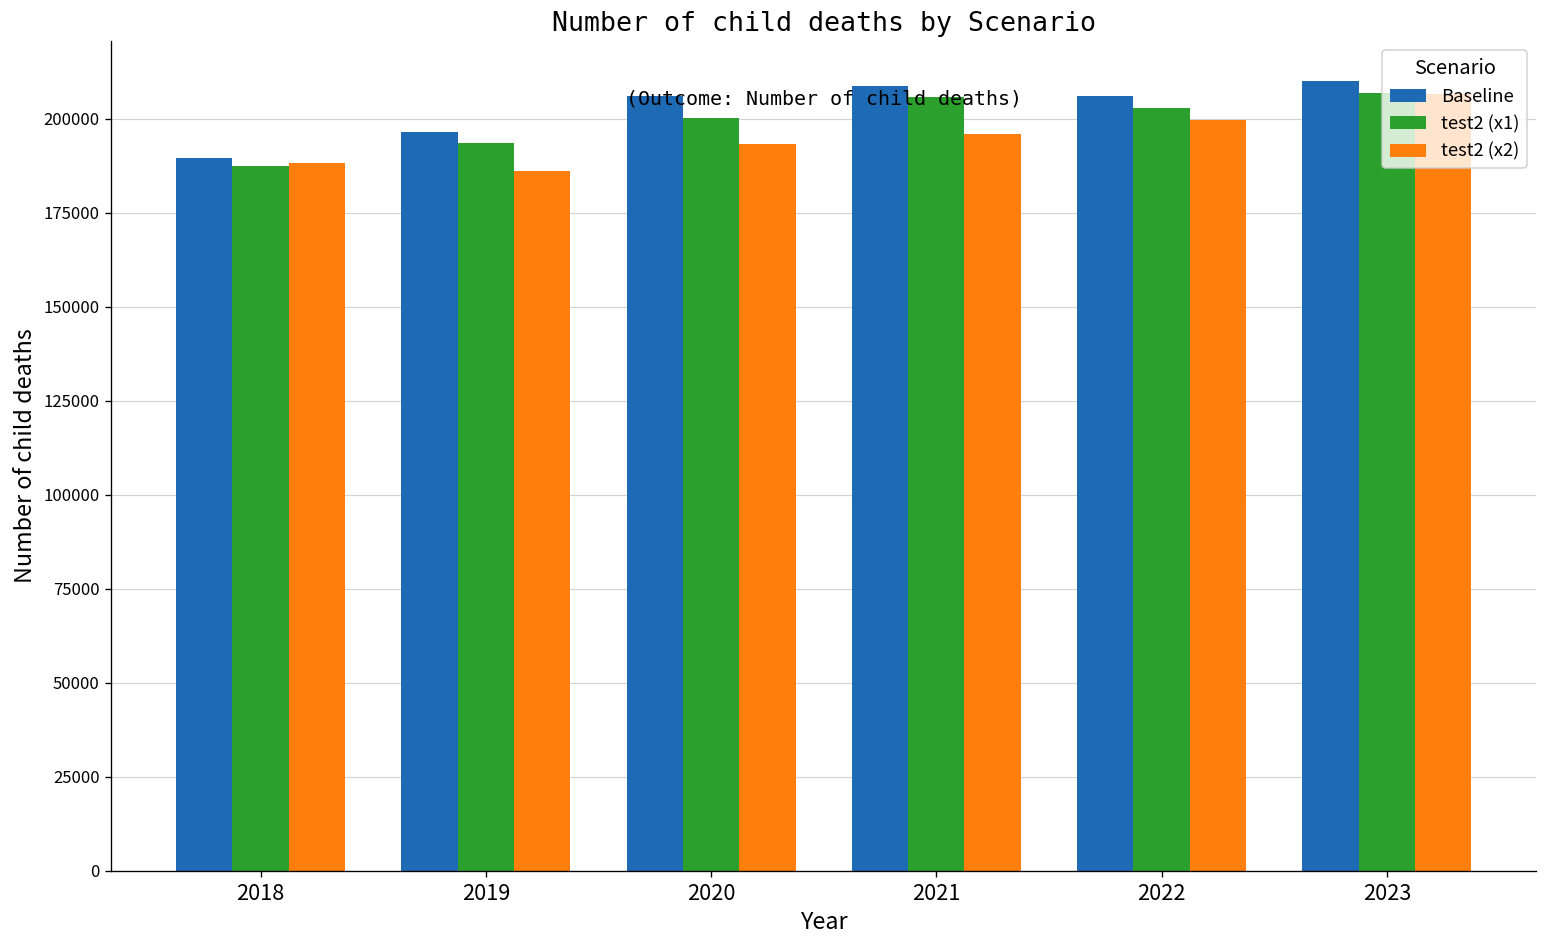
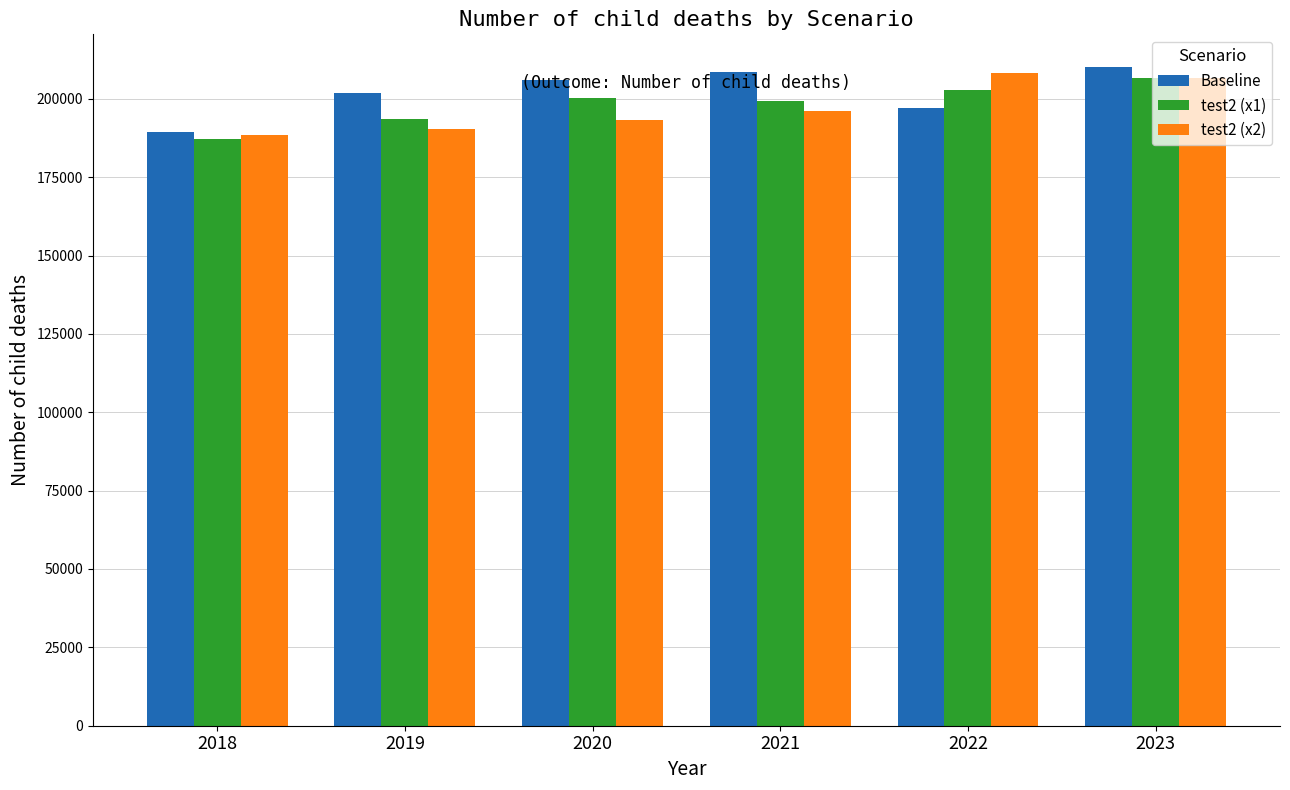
Baseline, 2019: 196000 -> 202000
test2 (x2), 2019: 186000 -> 190000
test2 (x1), 2021: 206000 -> 199000
Baseline, 2022: 206000 -> 197000
test2 (x2), 2022: 200000 -> 208000
